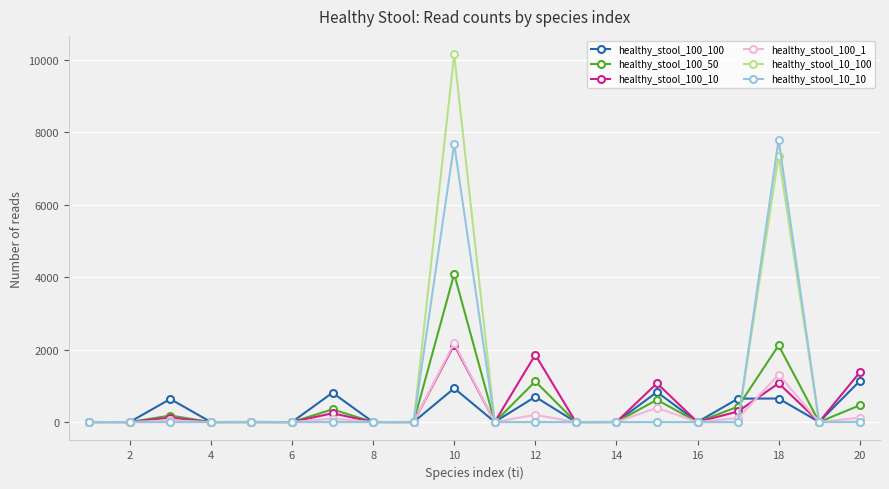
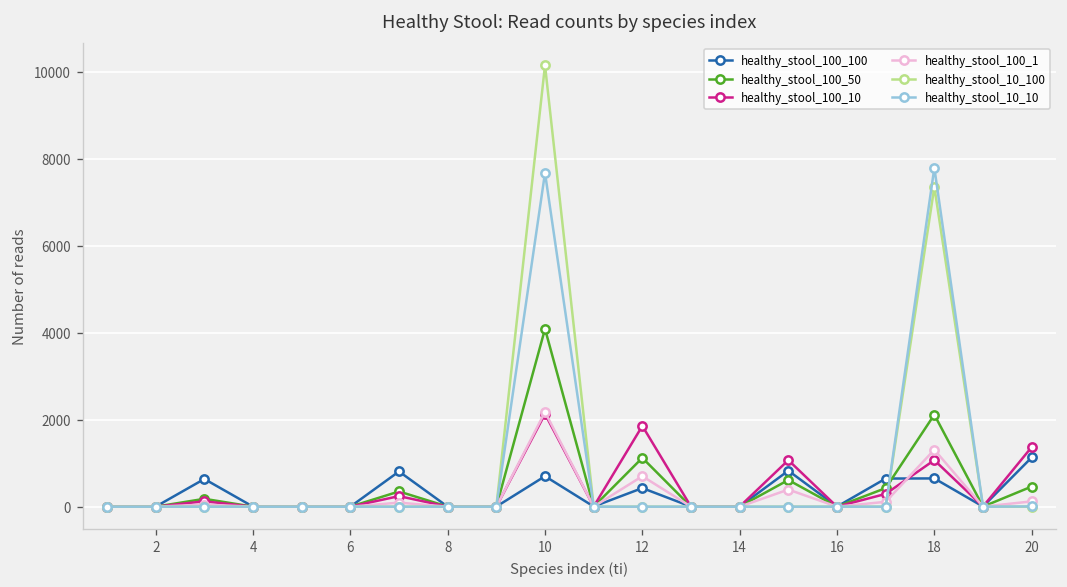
healthy_stool_100_100, 10: 900 -> 700
healthy_stool_100_100, 12: 700 -> 400
healthy_stool_100_1, 12: 200 -> 700
